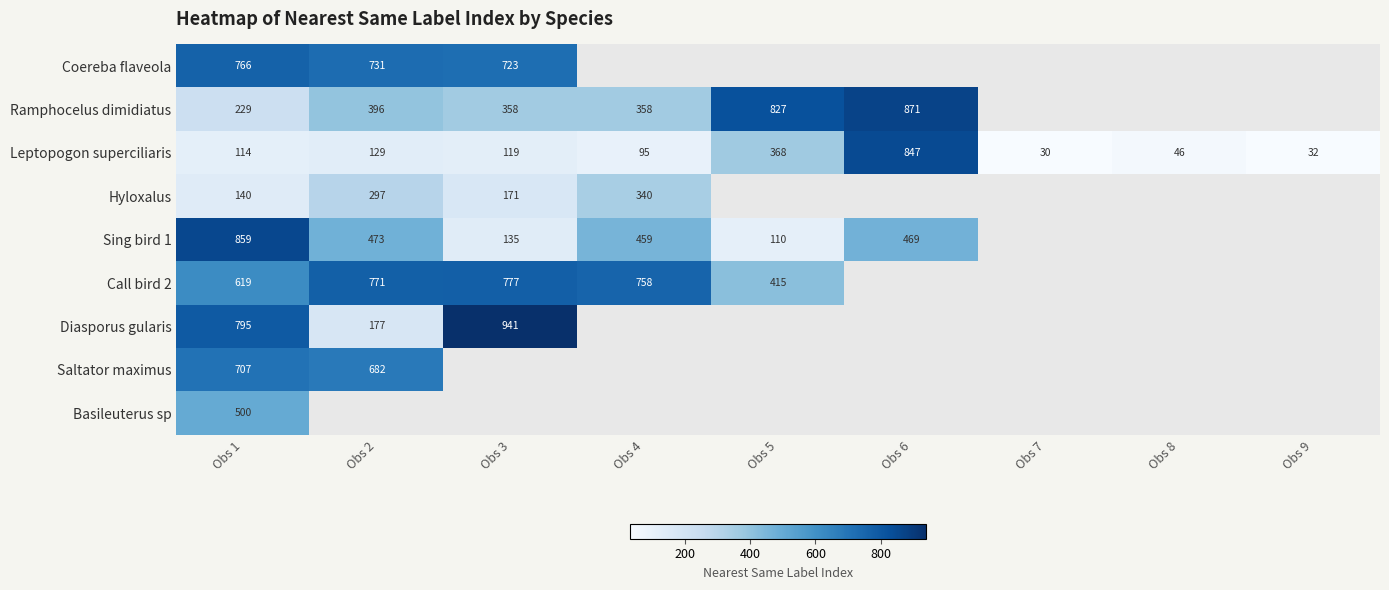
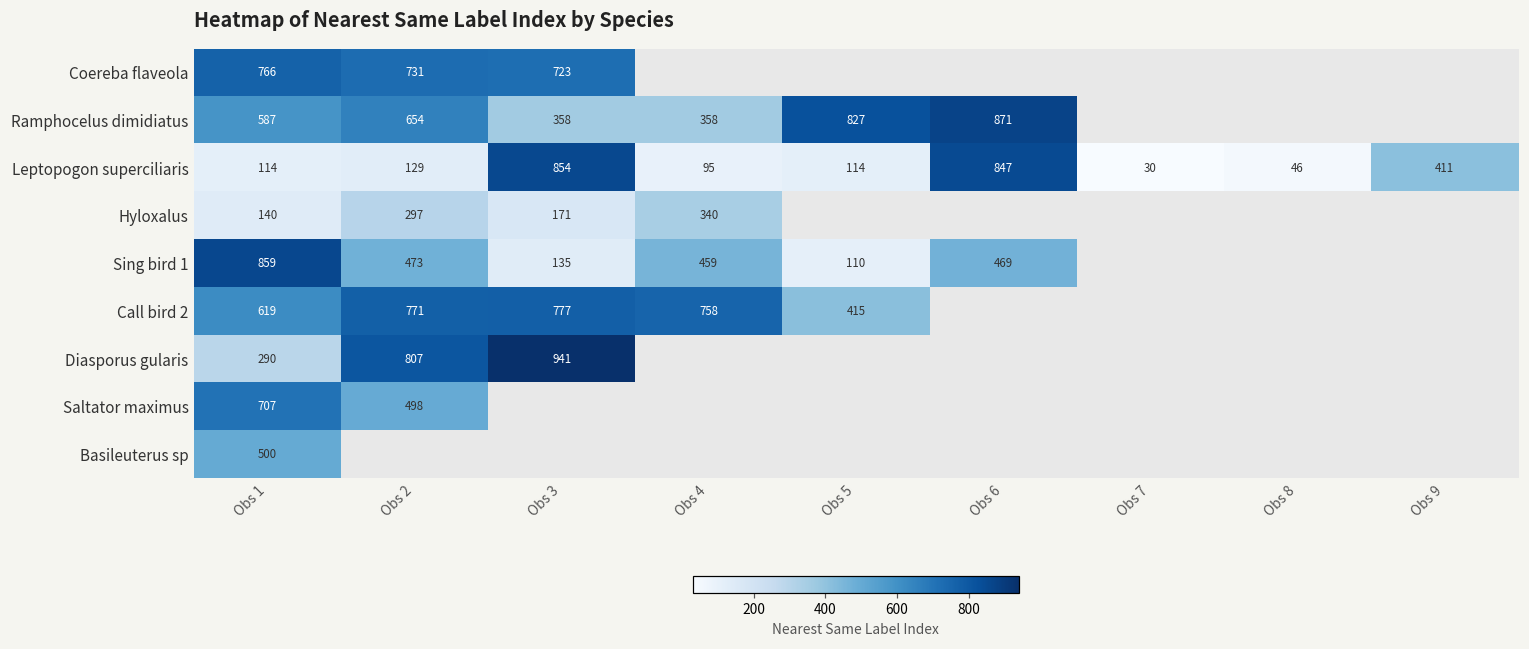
Ramphocelus dimidiatus, Obs 1: 229 -> 587
Ramphocelus dimidiatus, Obs 2: 396 -> 654
Leptopogon superciliaris, Obs 3: 119 -> 854
Leptopogon superciliaris, Obs 5: 368 -> 114
Leptopogon superciliaris, Obs 9: 32 -> 411
Diasporus gularis, Obs 1: 795 -> 290
Diasporus gularis, Obs 2: 177 -> 807
Saltator maximus, Obs 2: 682 -> 498
